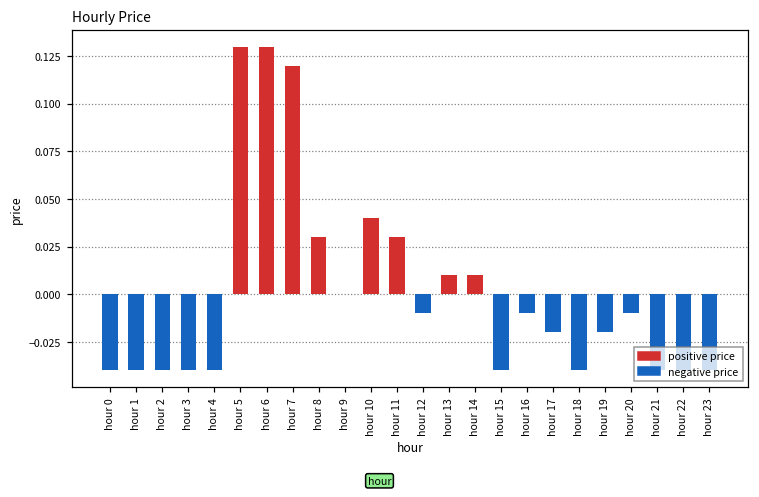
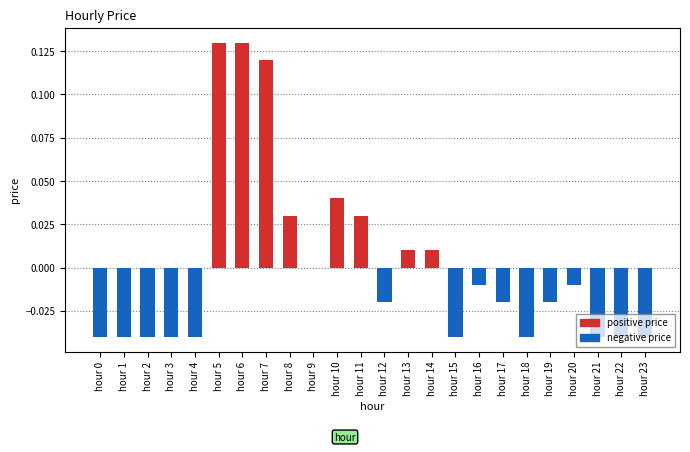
hour 12: -0.01 -> -0.02
